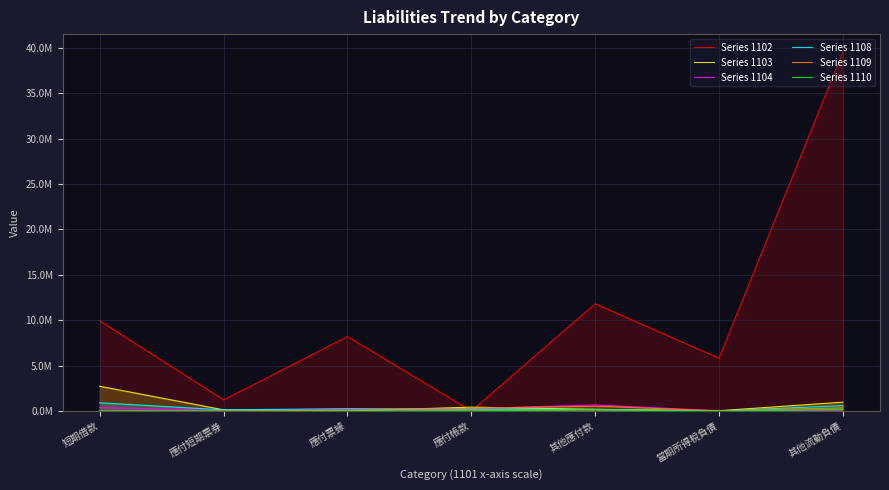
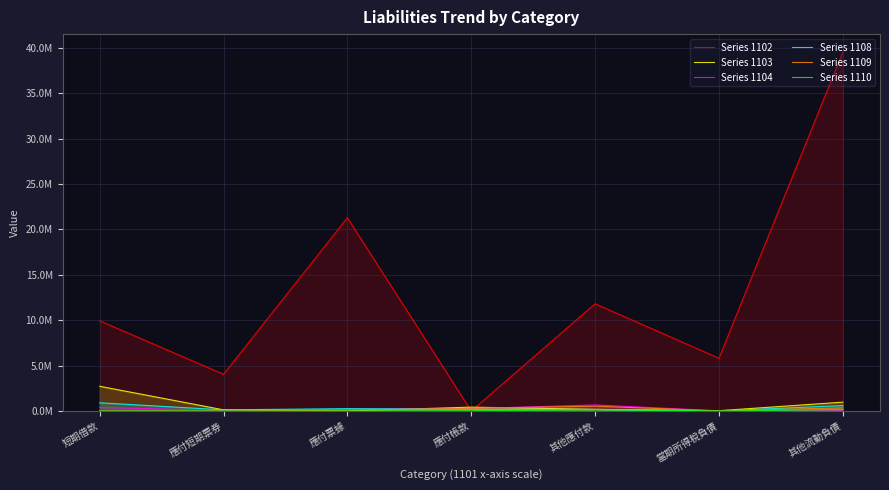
Series 1102, 應付短期票券: 1000000 -> 4000000
Series 1102, 應付票據: 8000000 -> 21000000
